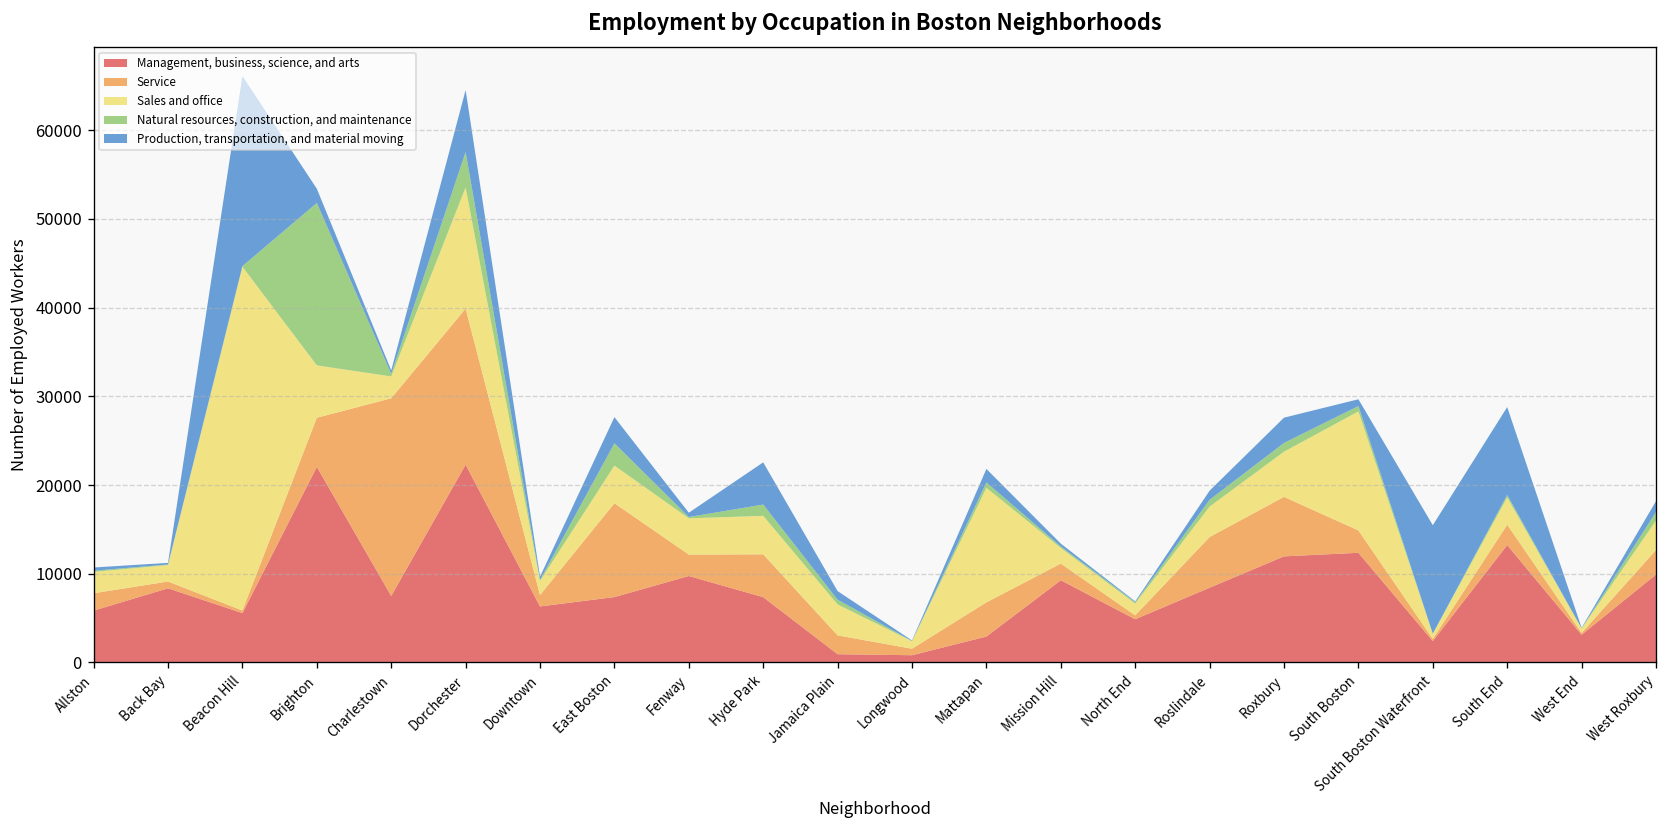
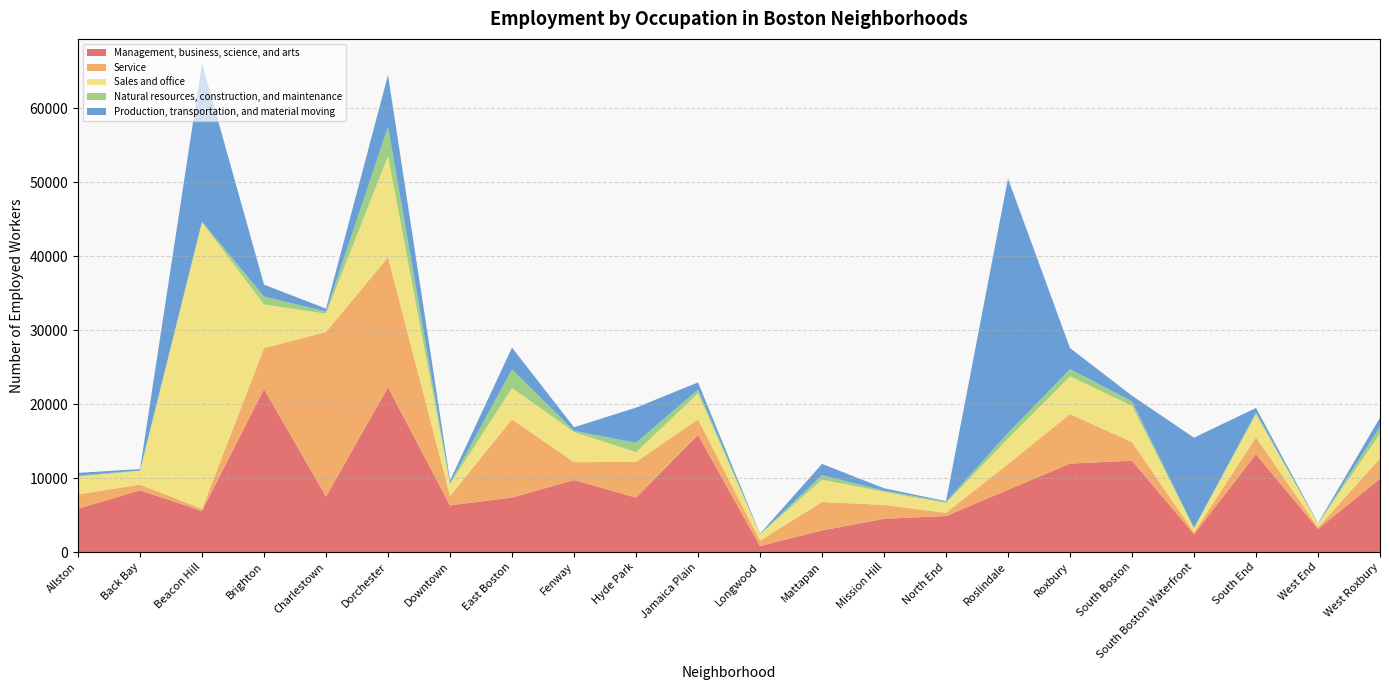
Natural resources, construction, and maintenance, Brighton: 18000 -> 1000
Sales and office, Hyde Park: 4000 -> 1000
Management, business, science, and arts, Jamaica Plain: 1000 -> 16000
Sales and office, Mattapan: 13000 -> 3000
Management, business, science, and arts, Mission Hill: 9000 -> 5000
Service, Roslindale: 6000 -> 3000
Production, transportation, and material moving, Roslindale: 1000 -> 34000
Sales and office, South Boston: 13000 -> 5000
Production, transportation, and material moving, South End: 10000 -> 1000
